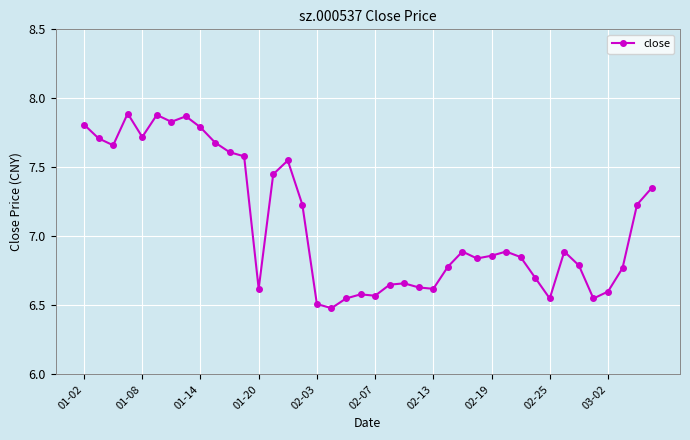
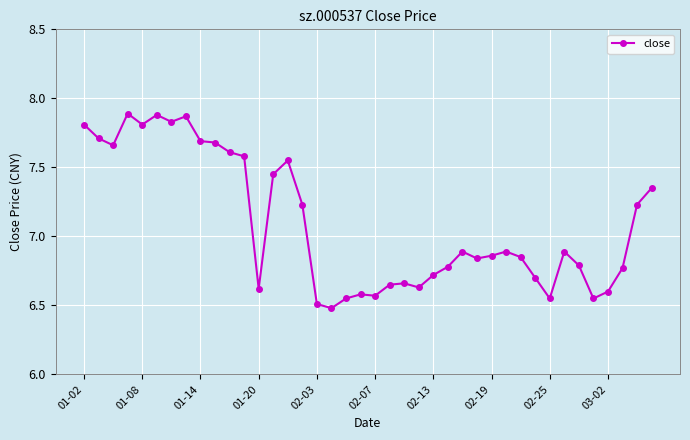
01-08: 7.72 -> 7.81
01-14: 7.79 -> 7.69
02-13: 6.62 -> 6.72
